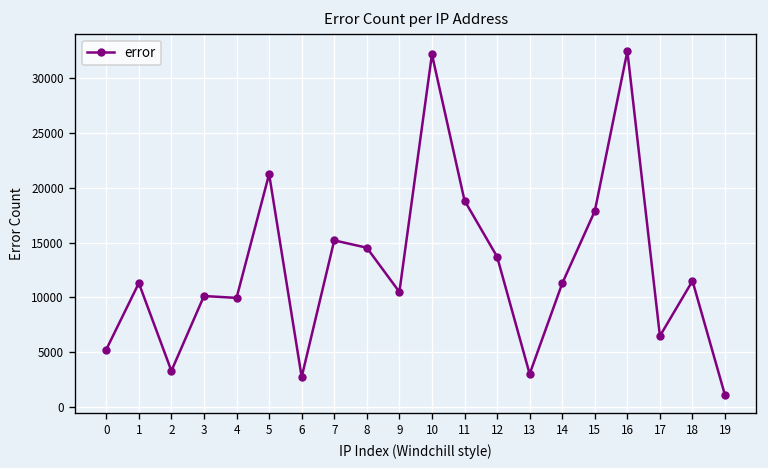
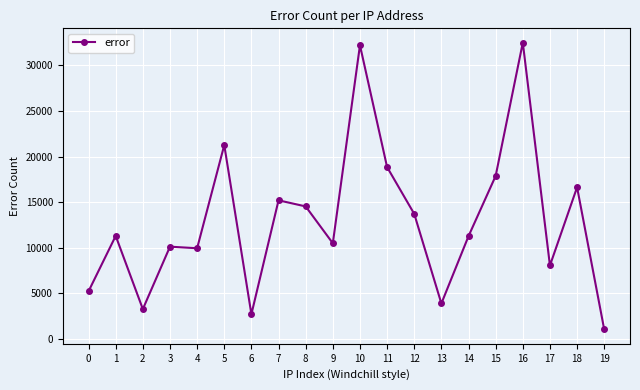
13: 3000 -> 4000
17: 6000 -> 8000
18: 12000 -> 17000
